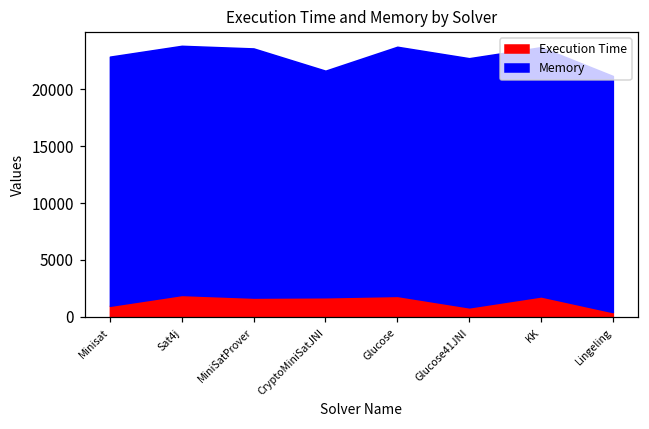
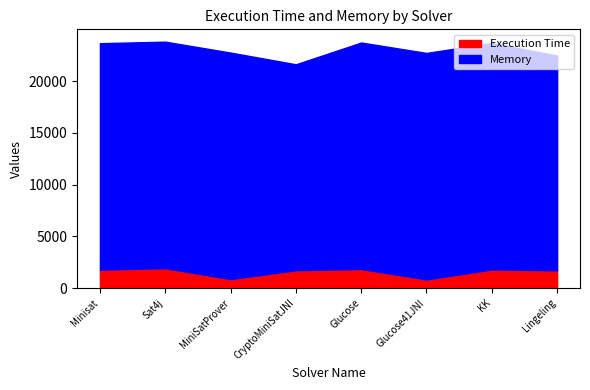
Execution Time, Minisat: 1000 -> 1800
Execution Time, MiniSatProver: 1700 -> 900
Execution Time, Lingeling: 400 -> 1700
